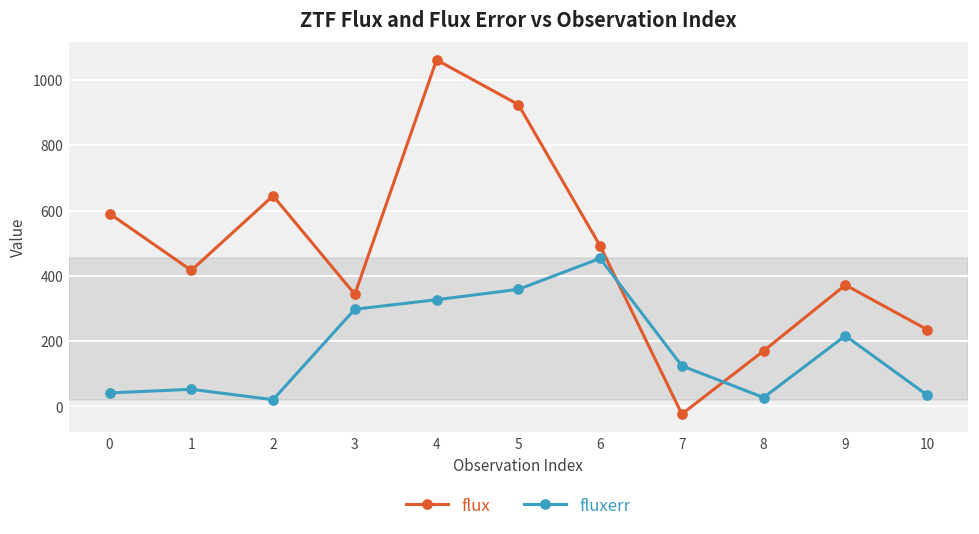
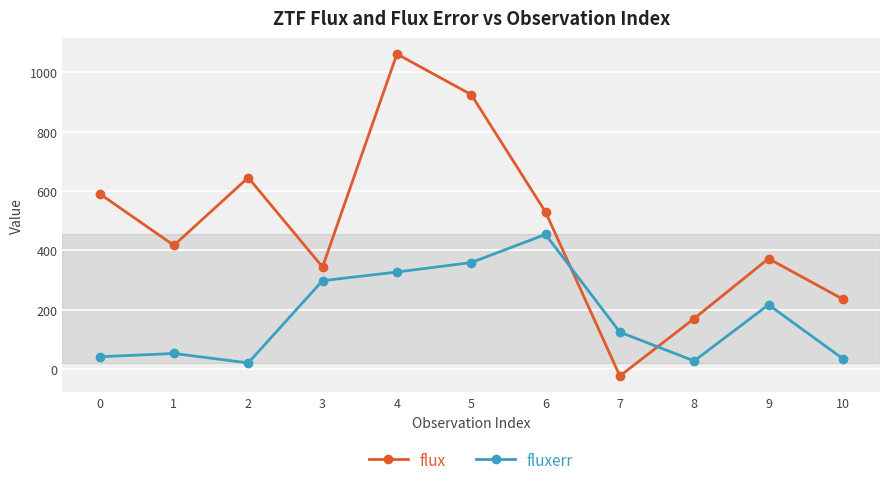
flux, 6: 490 -> 530
